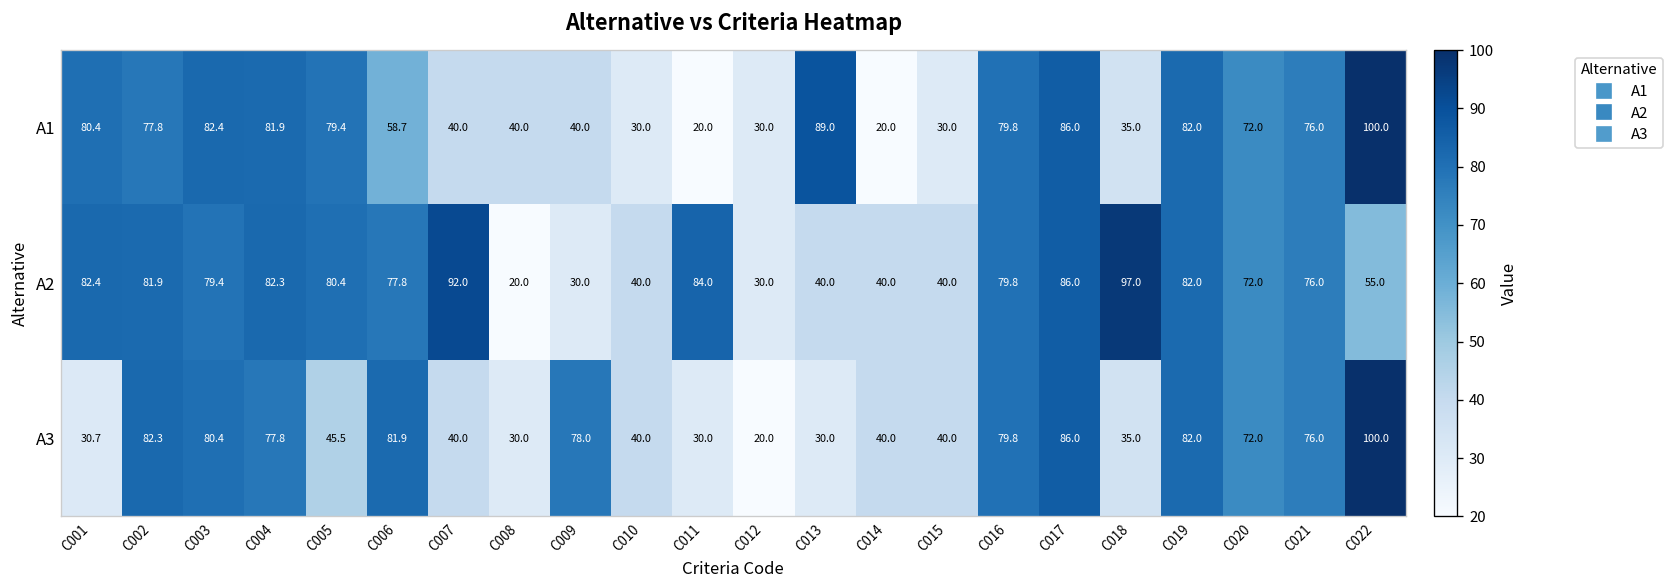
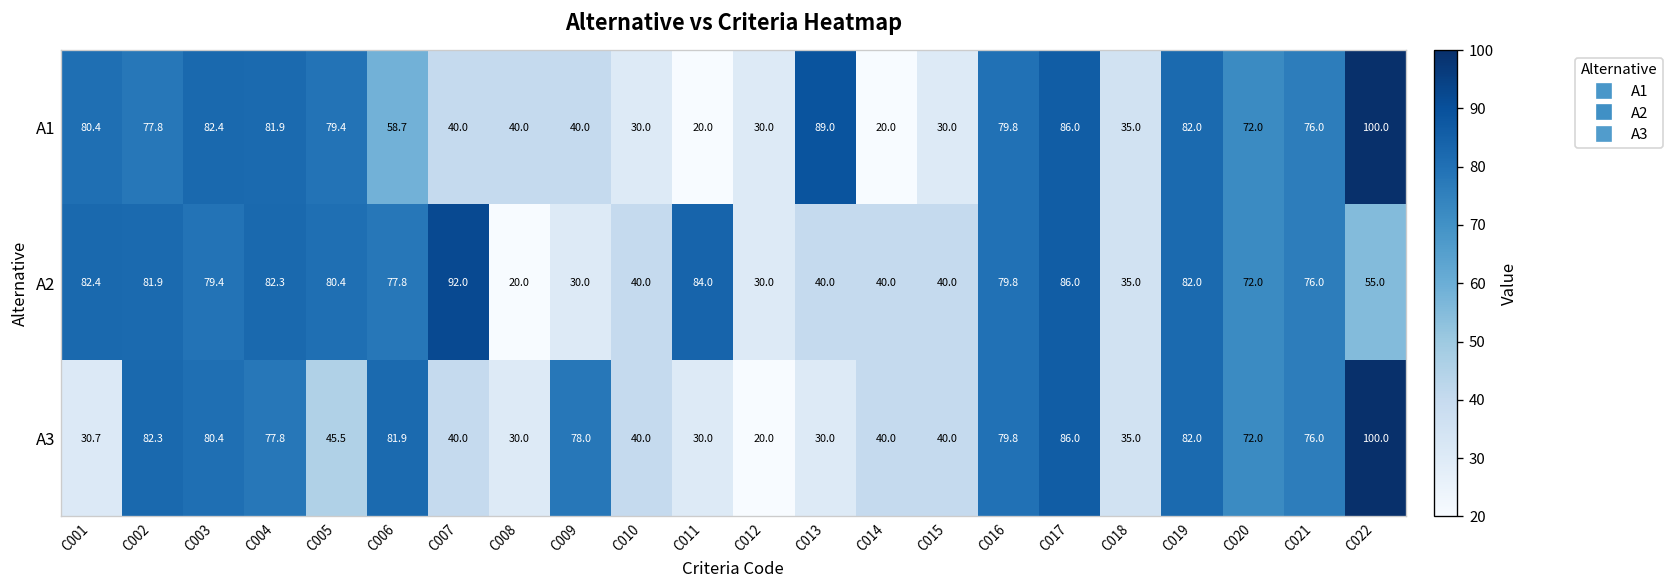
A2, C018: 97.0 -> 35.0
